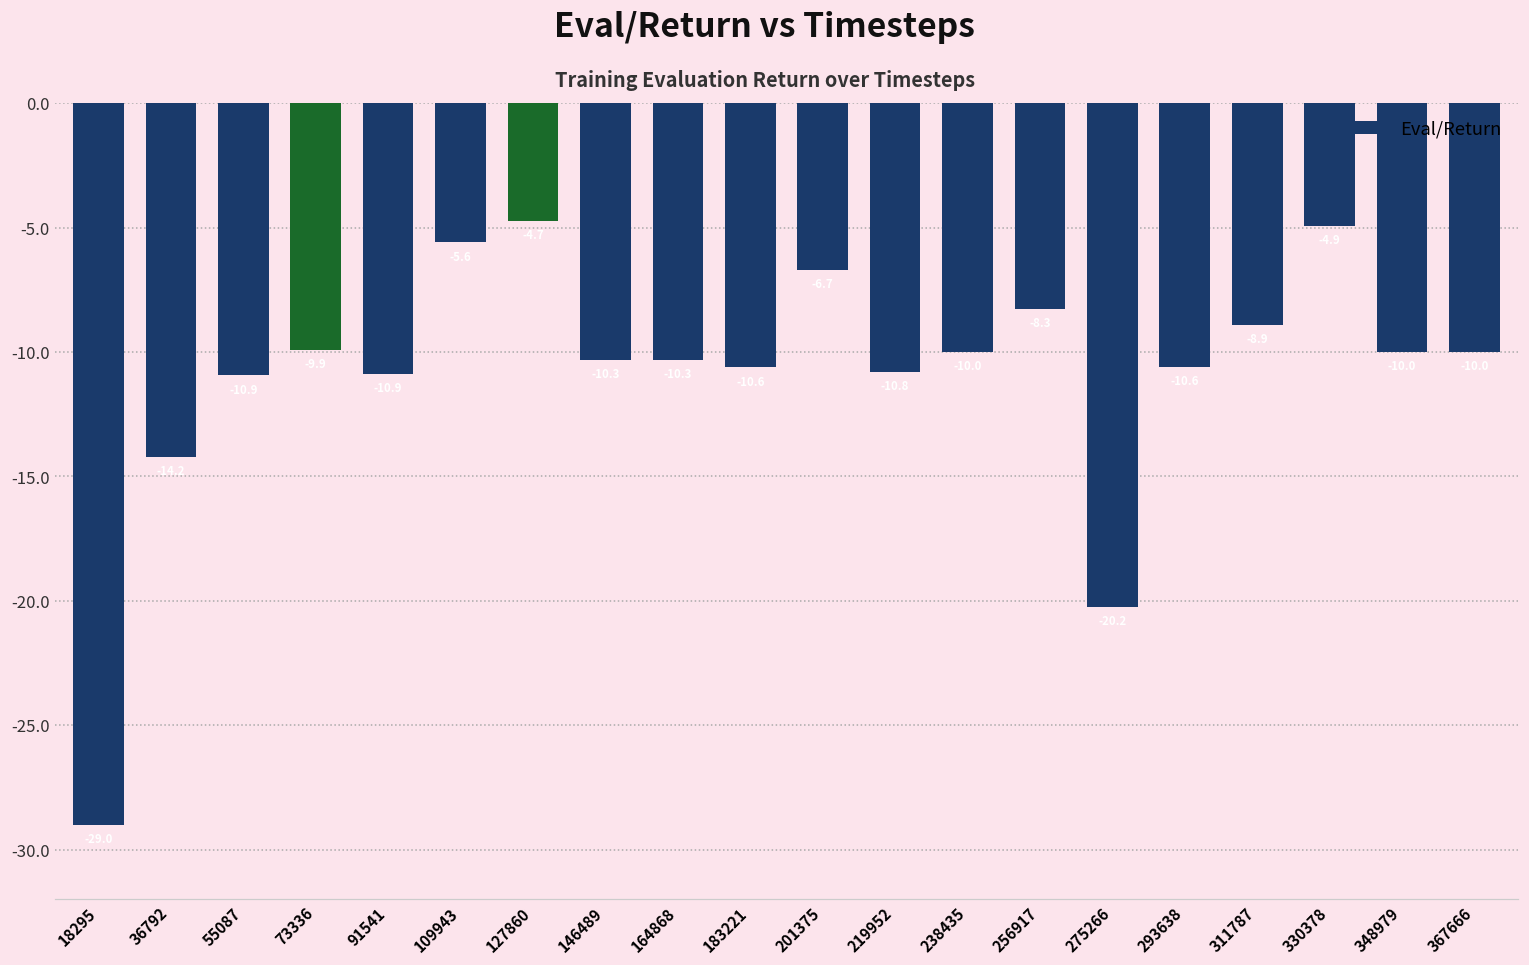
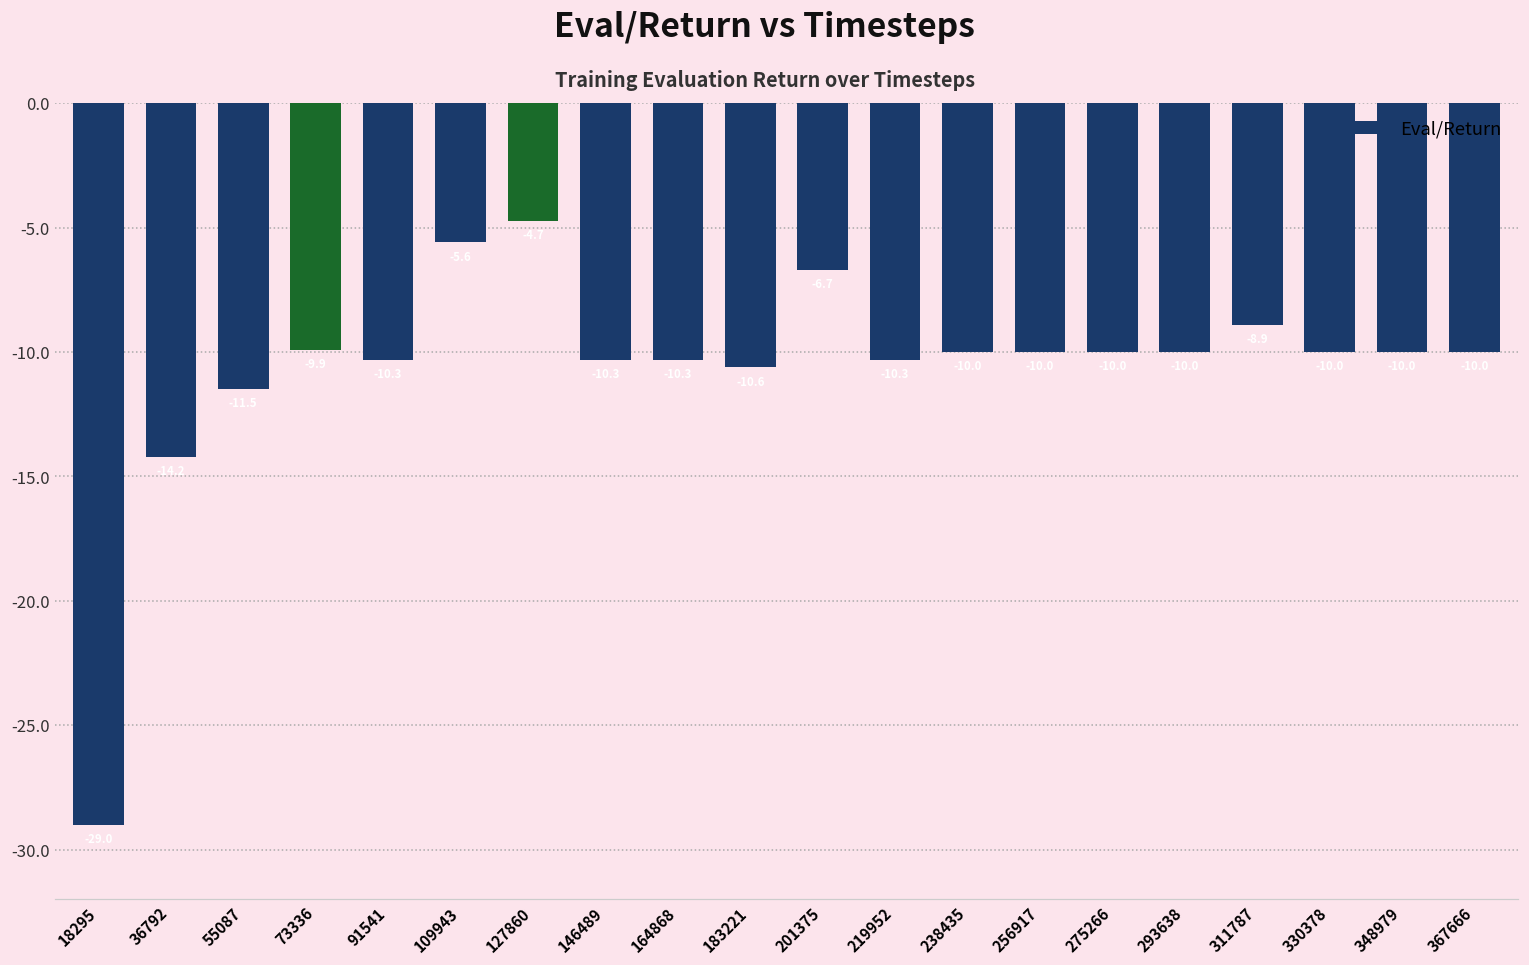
55087: -10.9 -> -11.5
91541: -10.9 -> -10.3
219952: -10.8 -> -10.3
256917: -8.3 -> -10.0
275266: -20.2 -> -10.0
293638: -10.6 -> -10.0
330378: -4.9 -> -10.0
